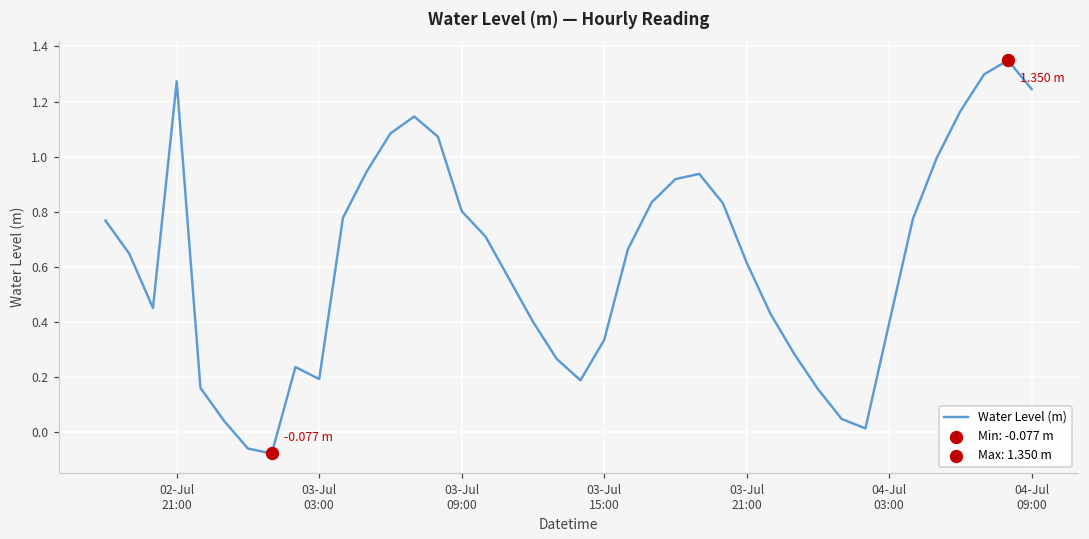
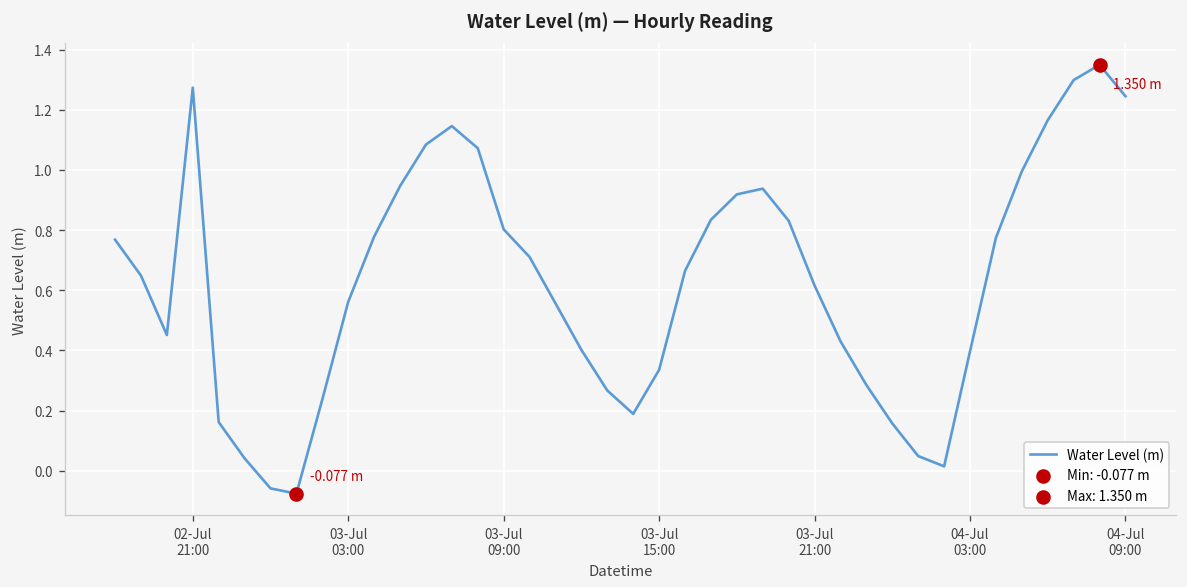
Water Level (m), 03-Jul 03:00: 0.19 -> 0.56
